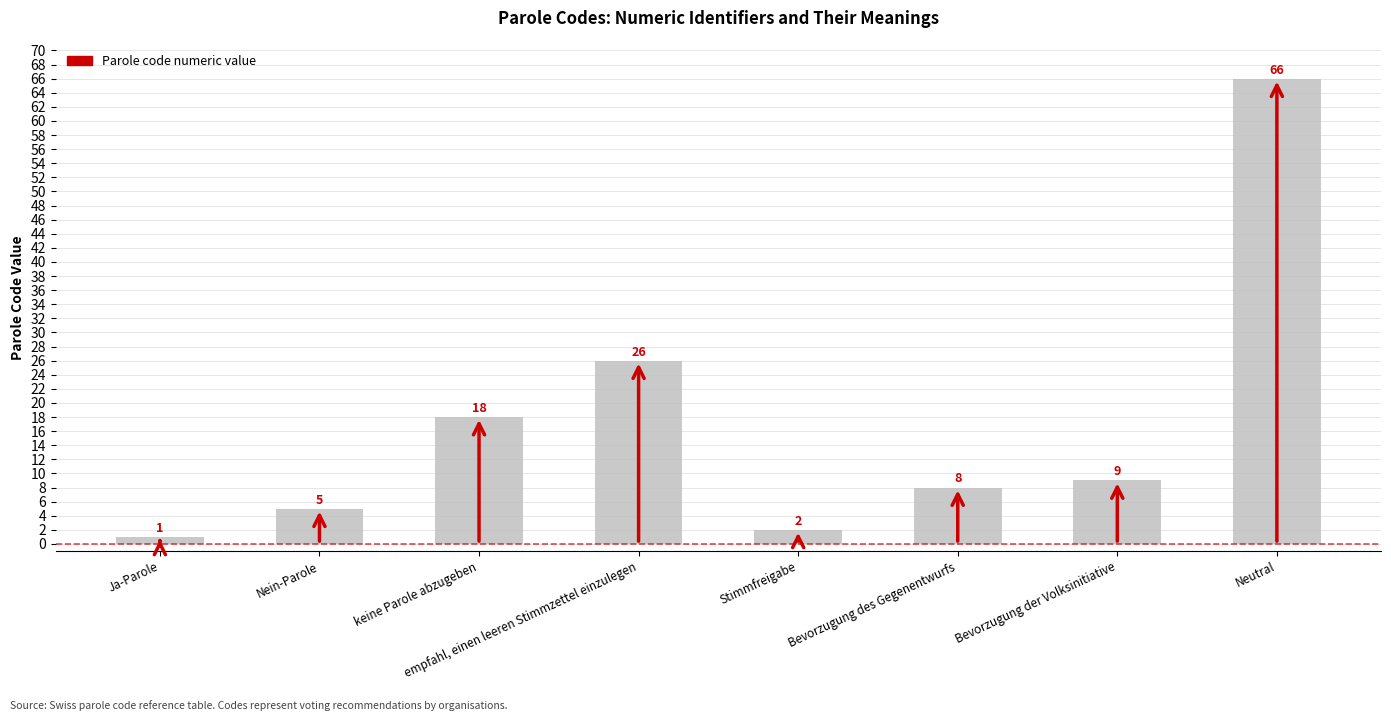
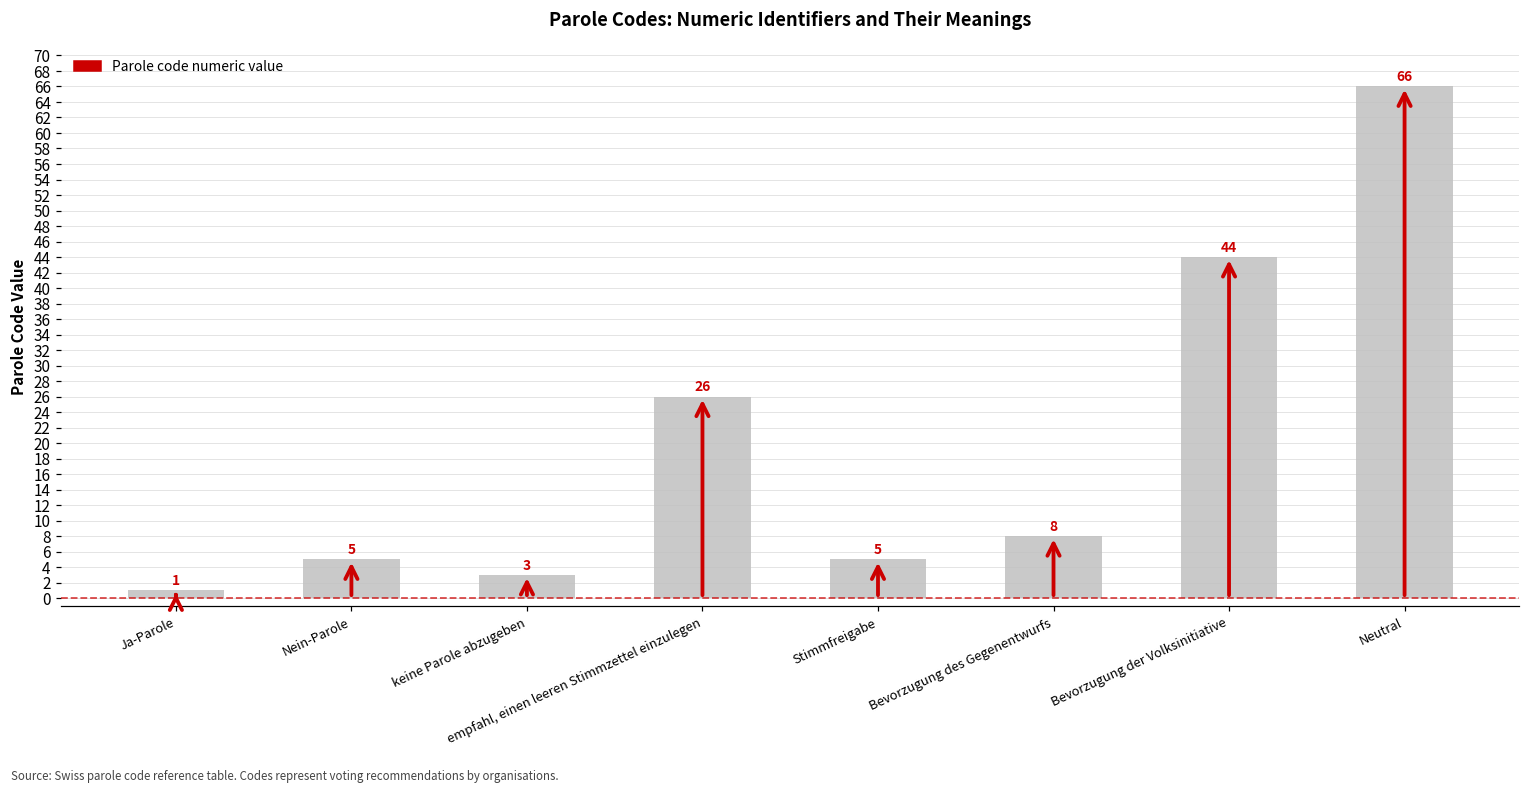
keine Parole abzugeben: 18 -> 3
Stimmfreigabe: 2 -> 5
Bevorzugung der Volksinitiative: 9 -> 44
